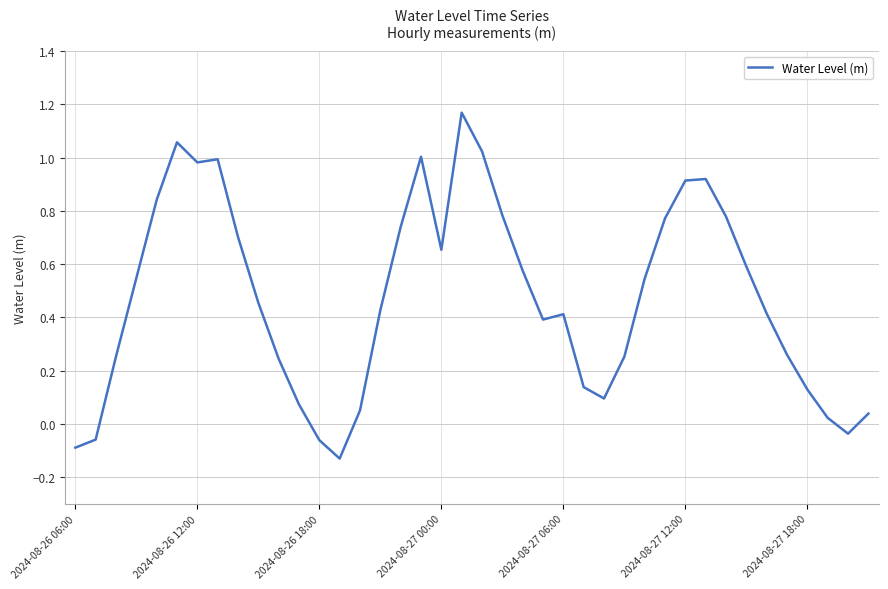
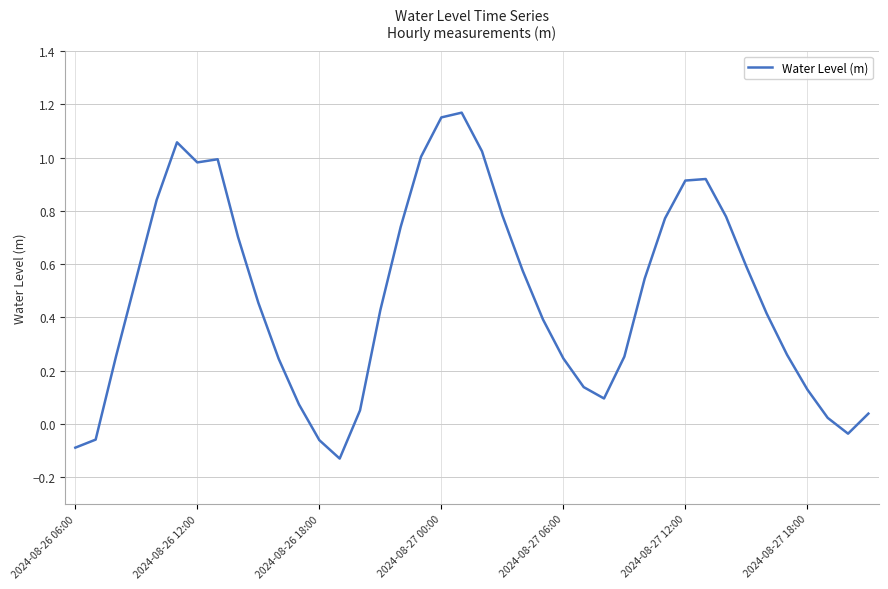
2024-08-27 00:00: 0.65 -> 1.15
2024-08-27 06:00: 0.41 -> 0.25
